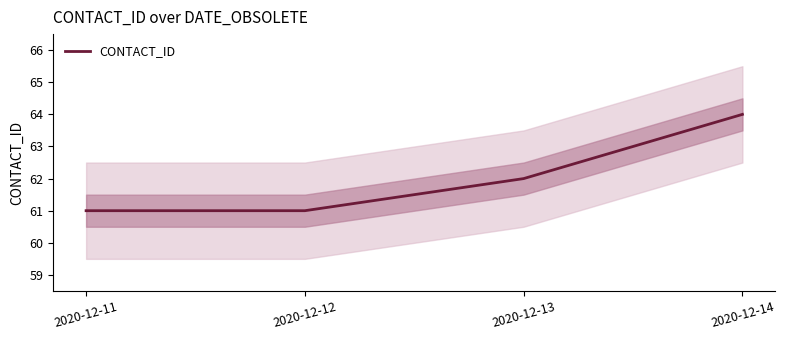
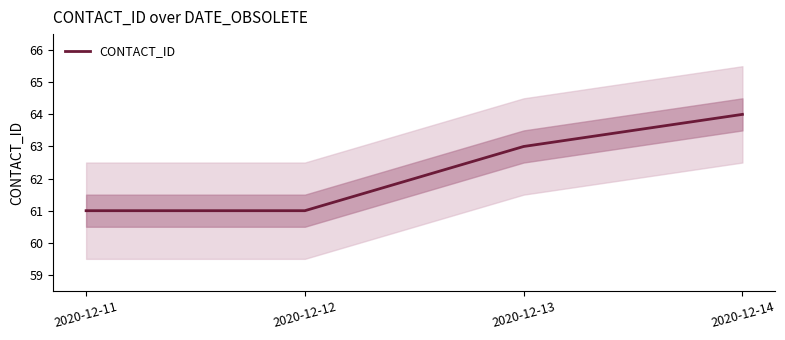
CONTACT_ID, 2020-12-13: 62 -> 63
